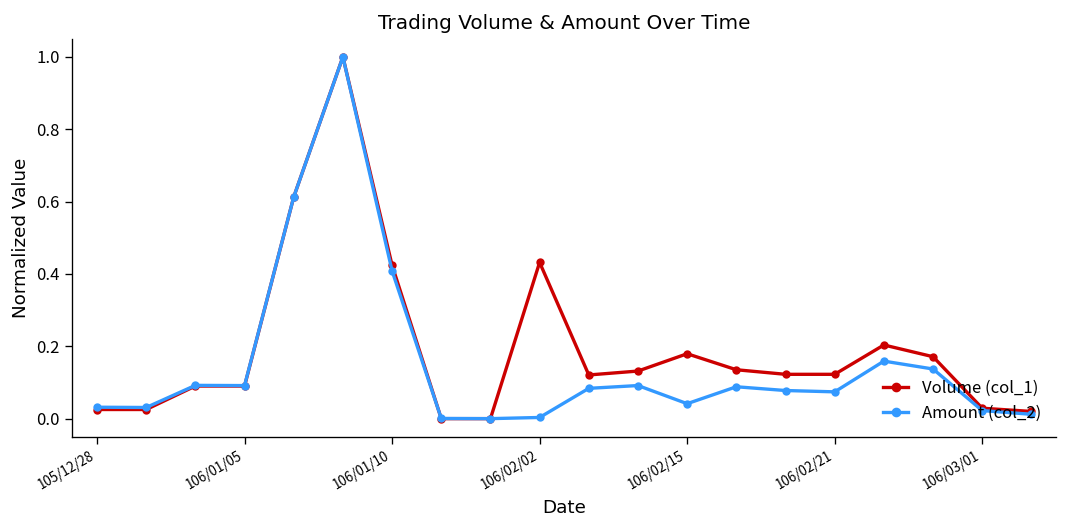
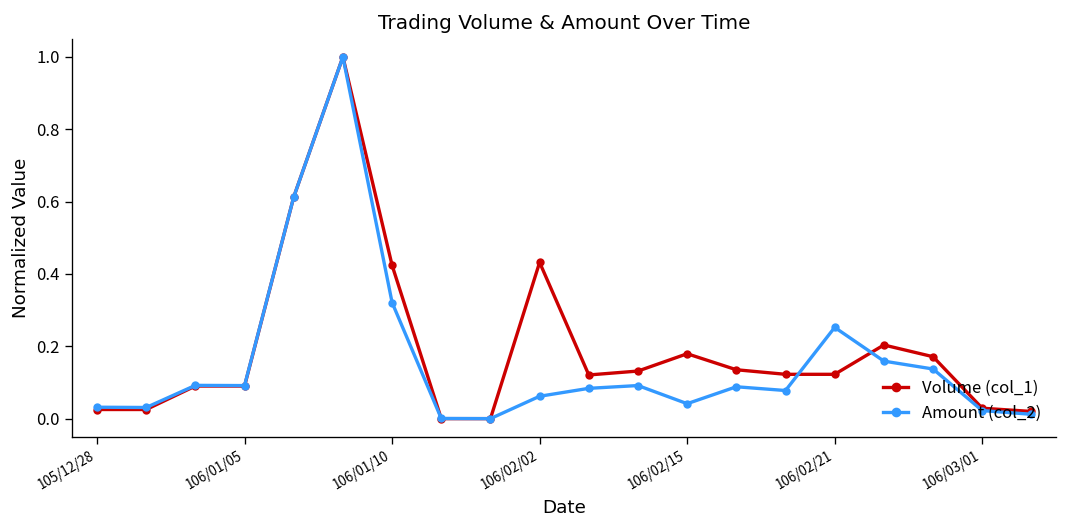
Amount (col_2), 106/01/10: 0.41 -> 0.32
Amount (col_2), 106/02/02: 0.00 -> 0.06
Amount (col_2), 106/02/21: 0.07 -> 0.25
